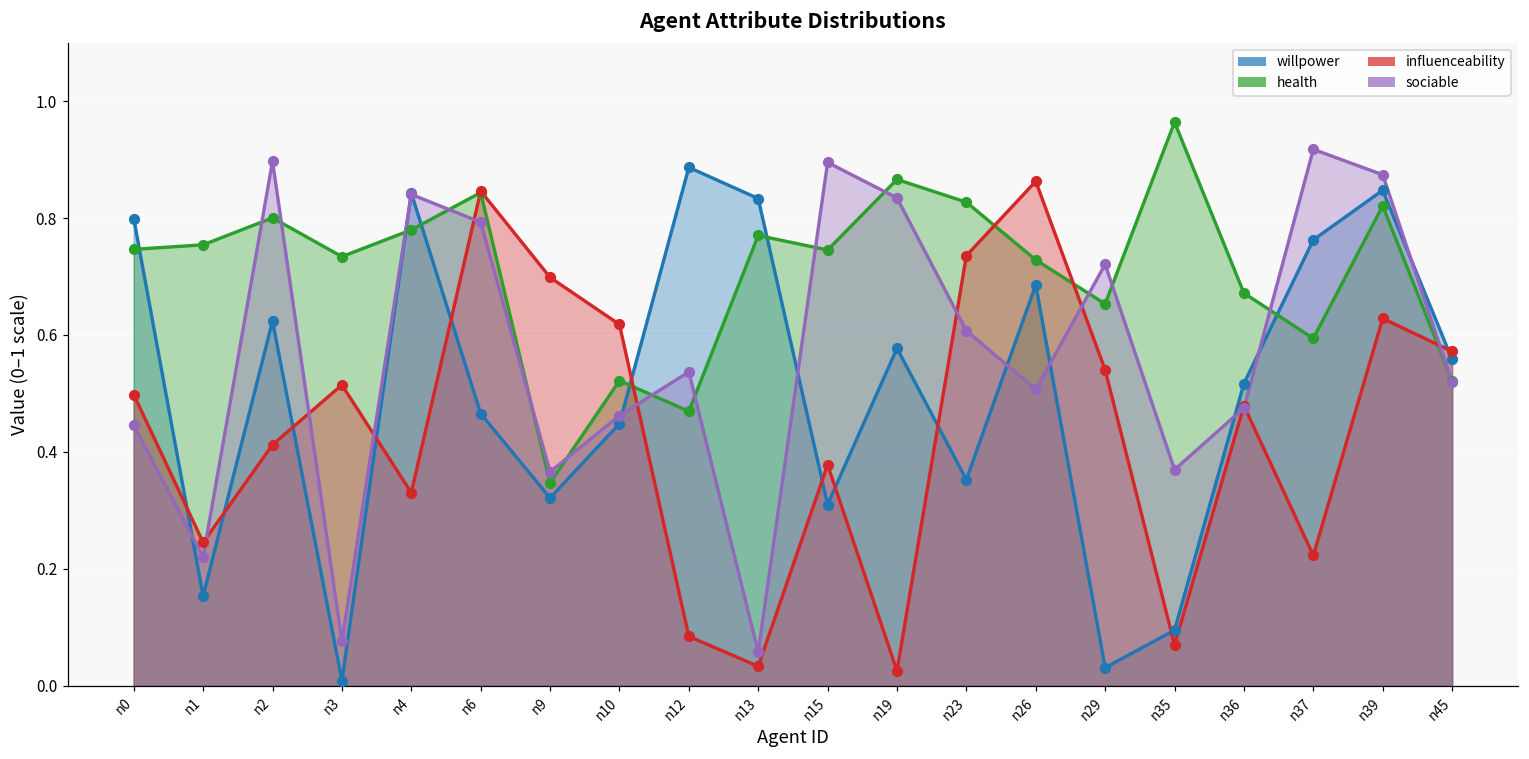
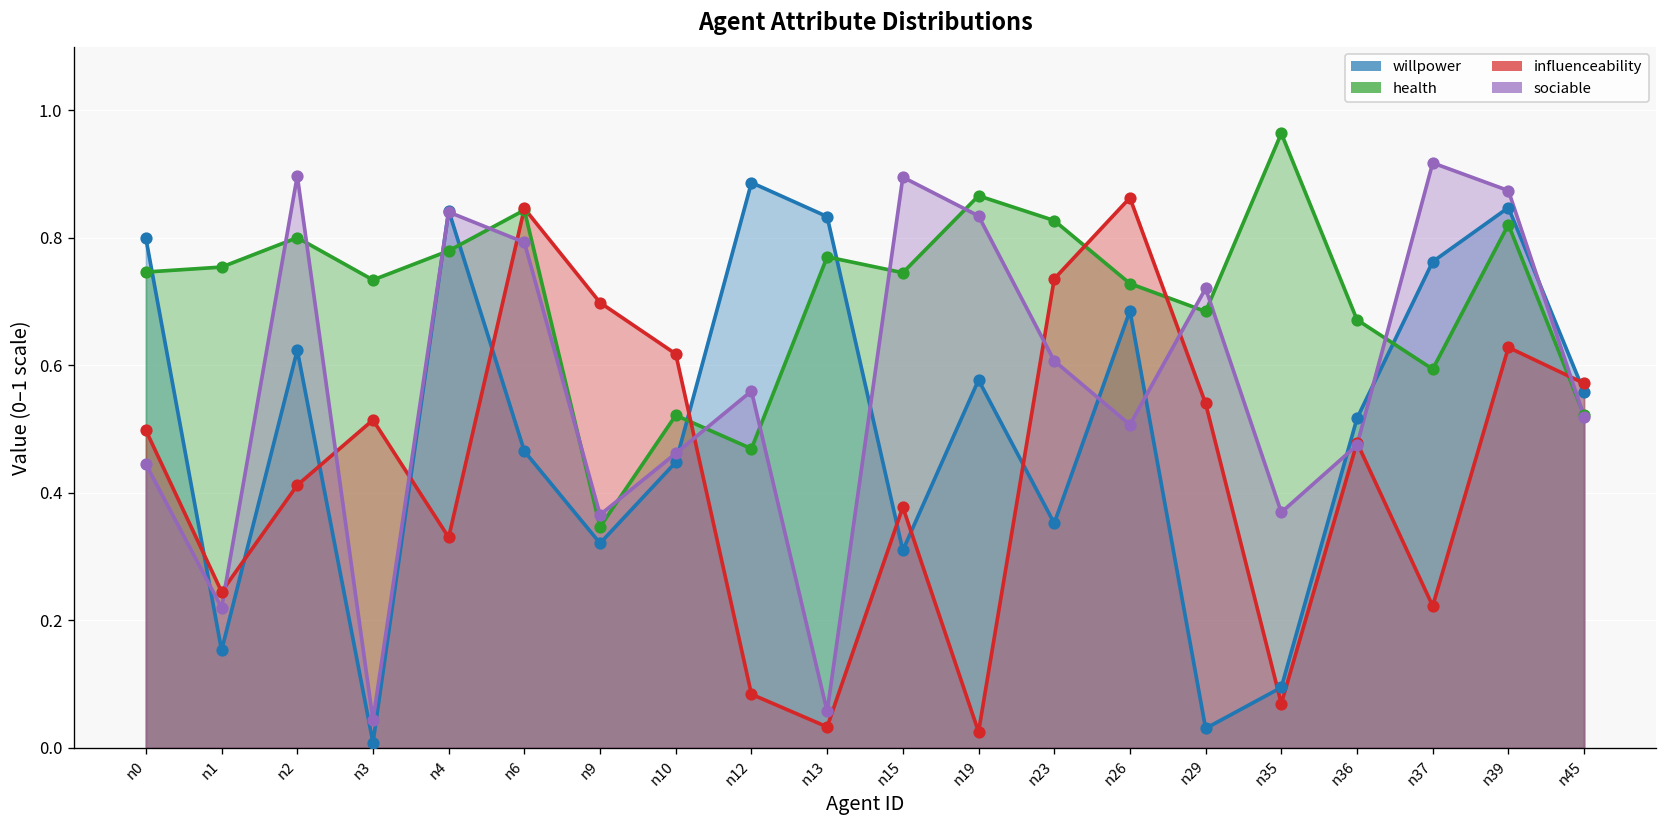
sociable, n3: 0.08 -> 0.04
sociable, n12: 0.54 -> 0.56
health, n29: 0.65 -> 0.68
